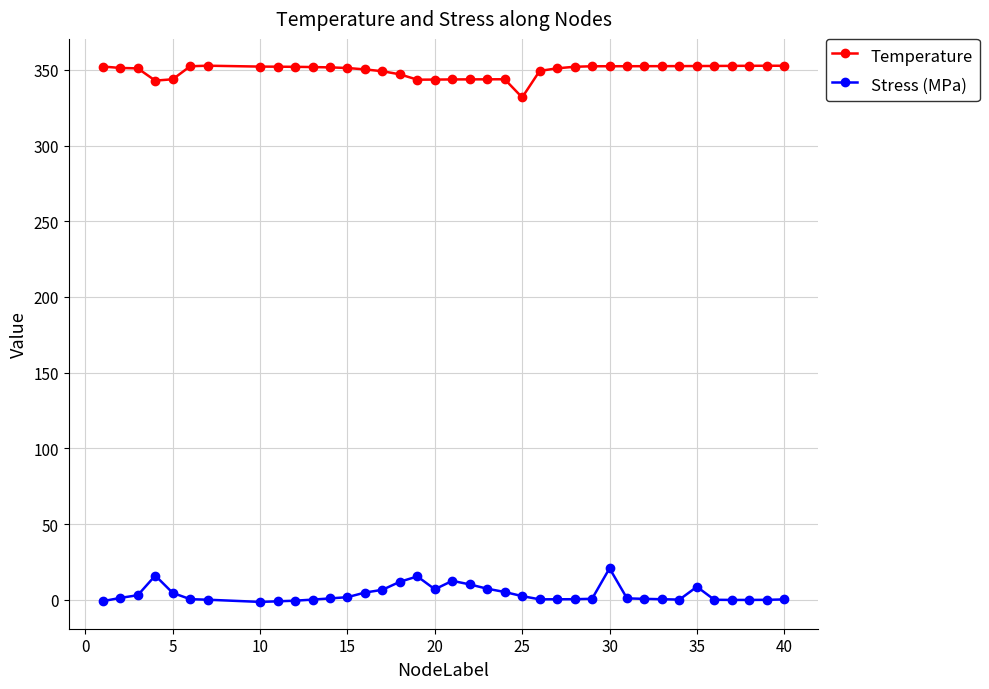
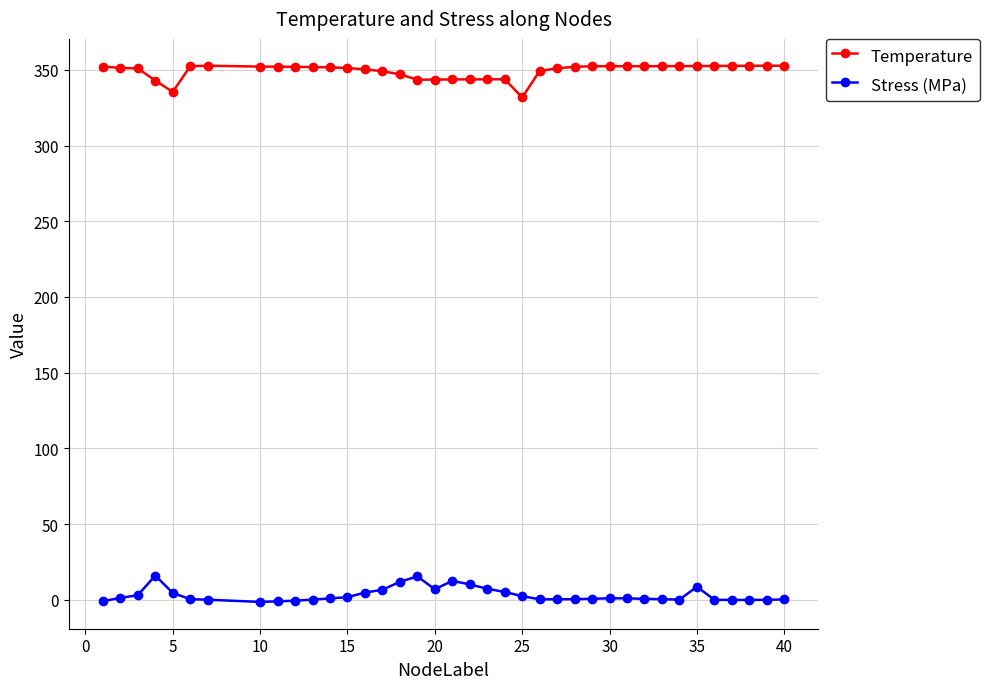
Temperature, 5: 344 -> 335
Stress (MPa), 30: 21 -> 1
